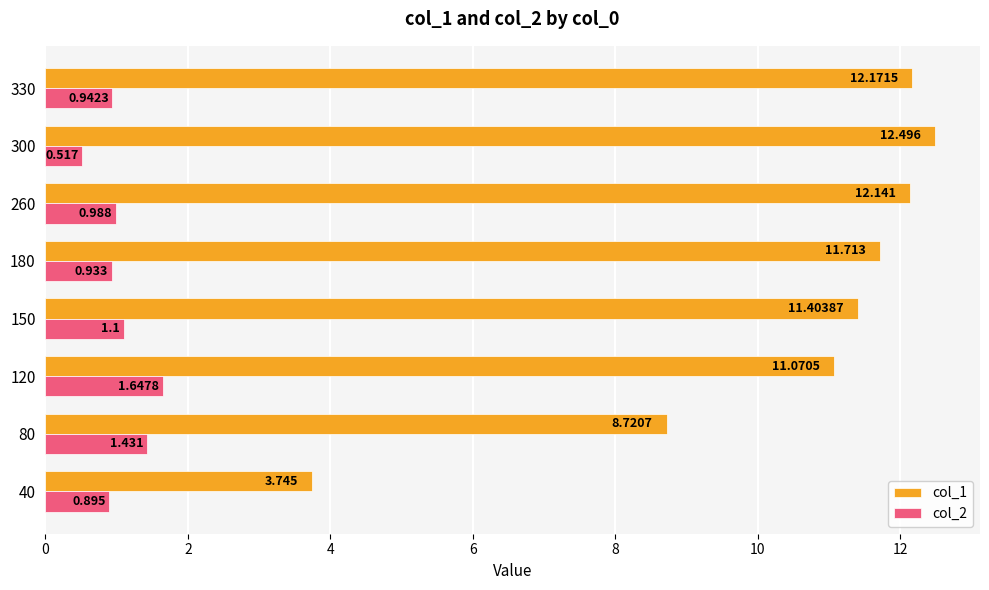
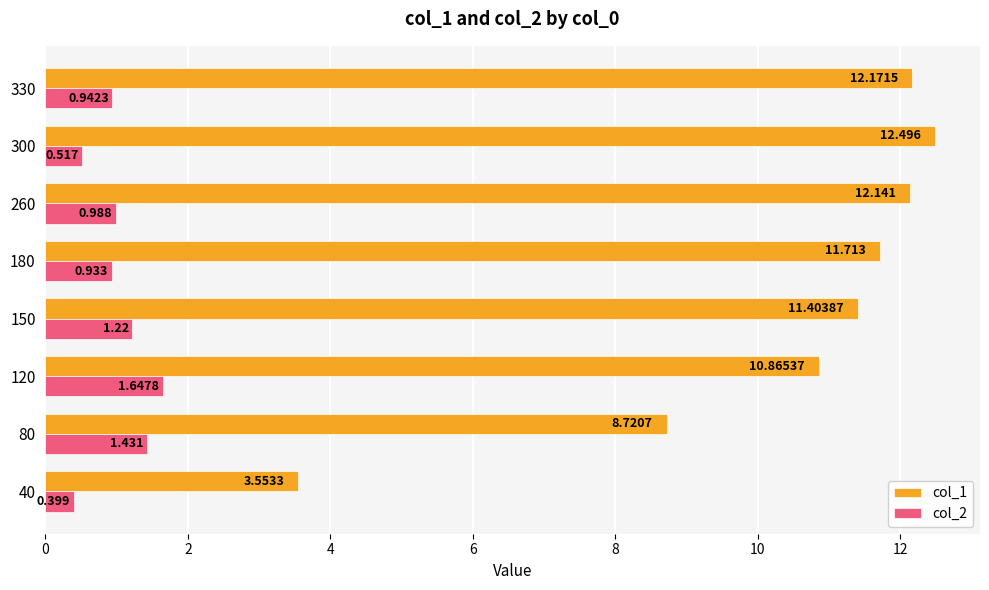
col_2, 150: 1.1 -> 1.22
col_1, 120: 11.0705 -> 10.86537
col_1, 40: 3.745 -> 3.5533
col_2, 40: 0.895 -> 0.399
